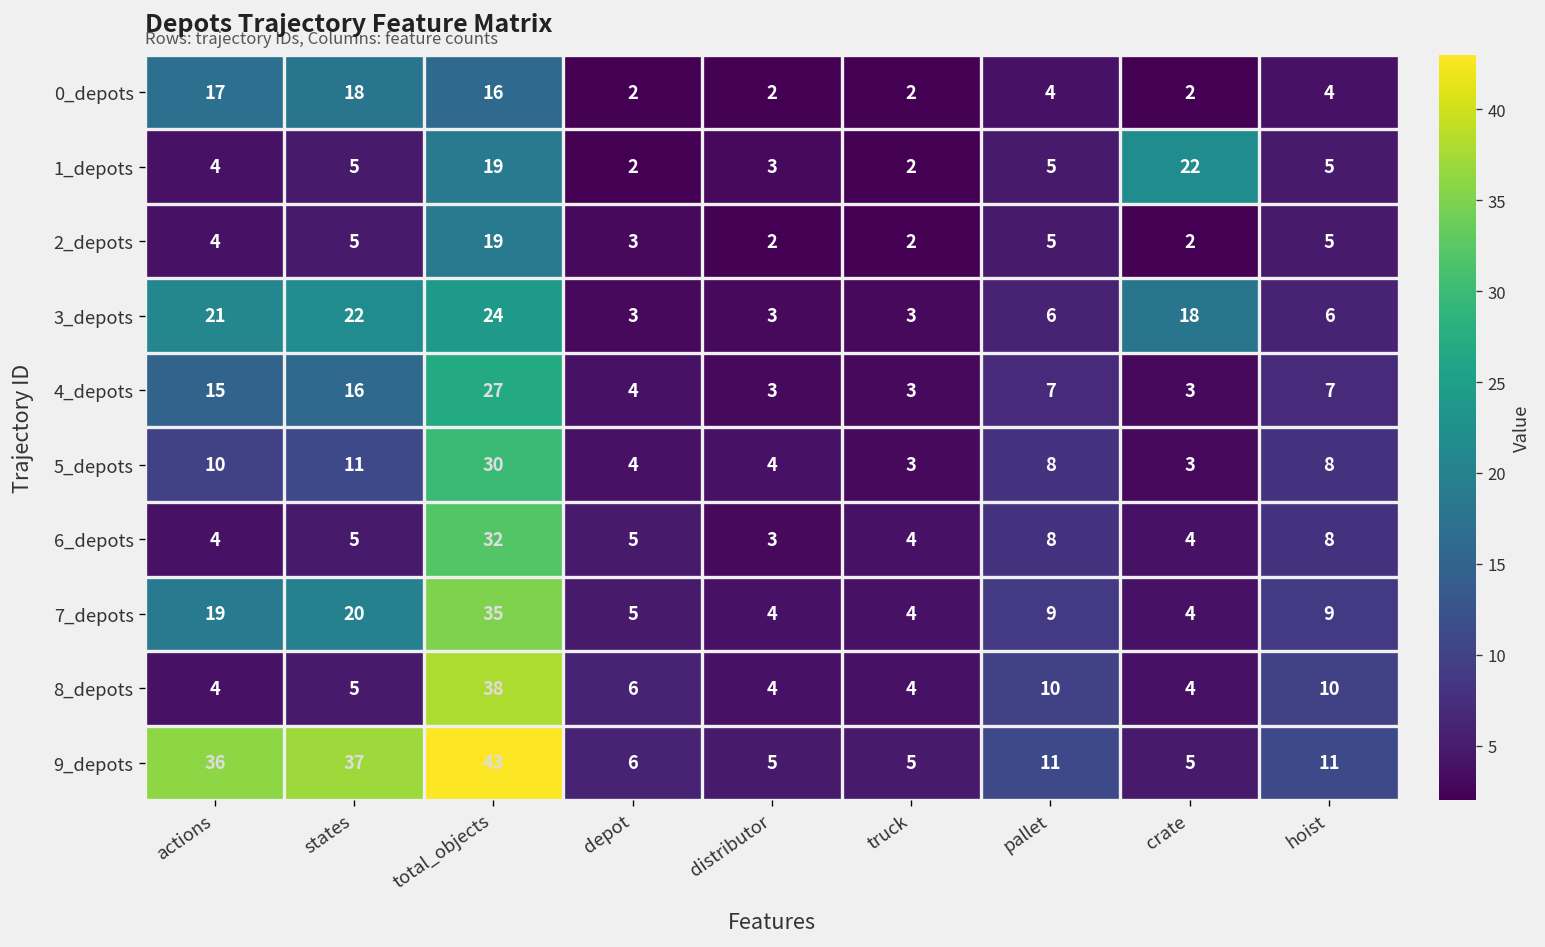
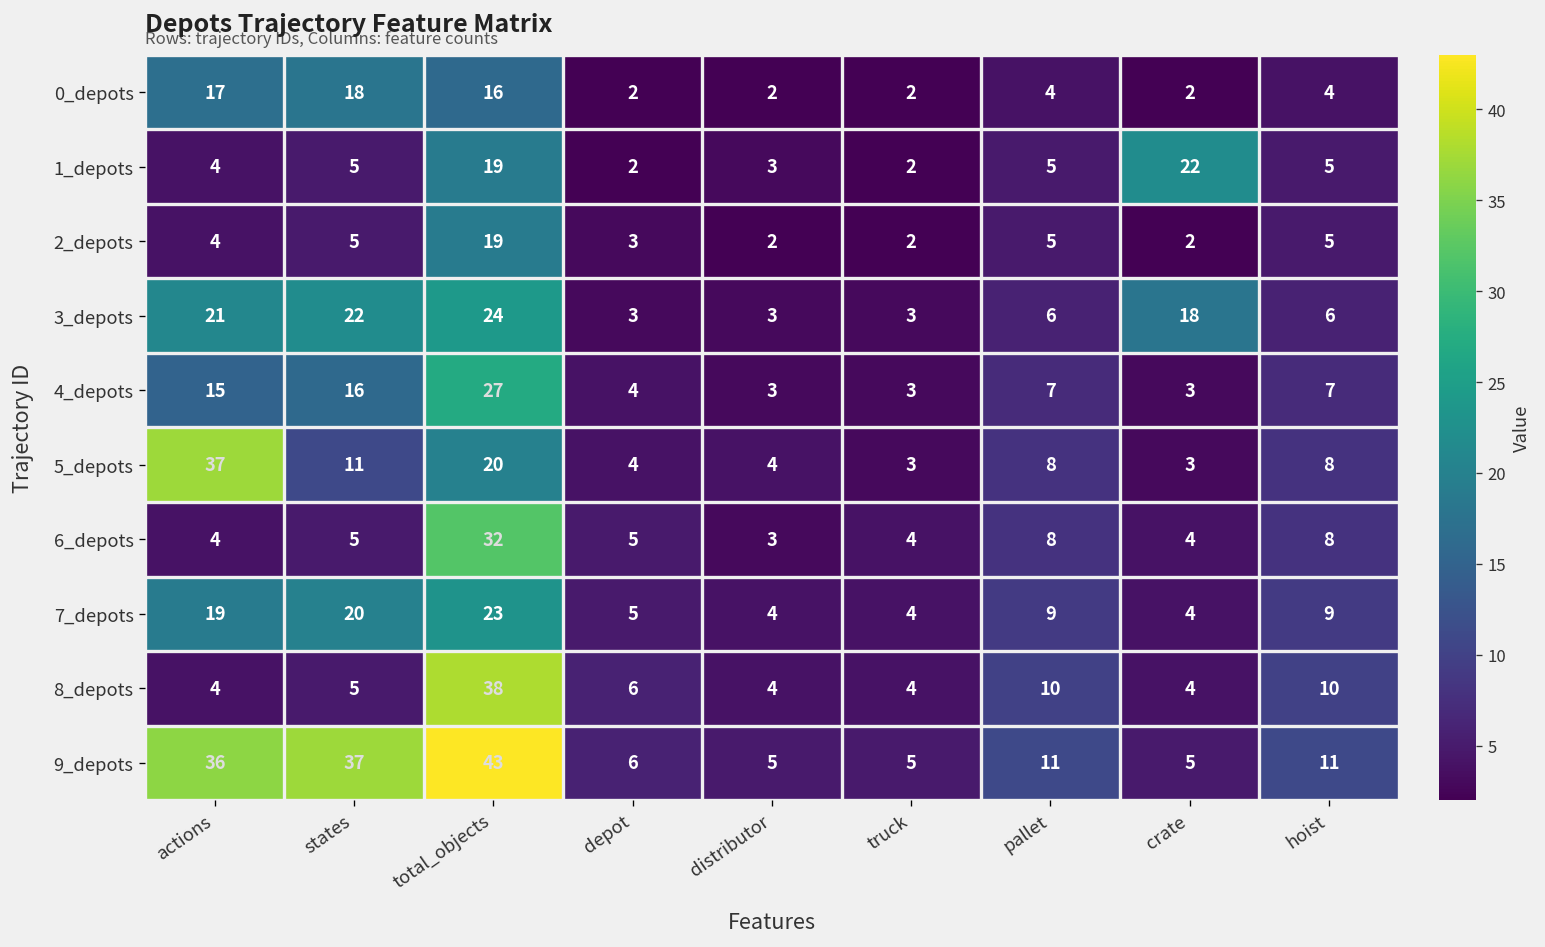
5_depots, actions: 10 -> 37
5_depots, total_objects: 30 -> 20
7_depots, total_objects: 35 -> 23
